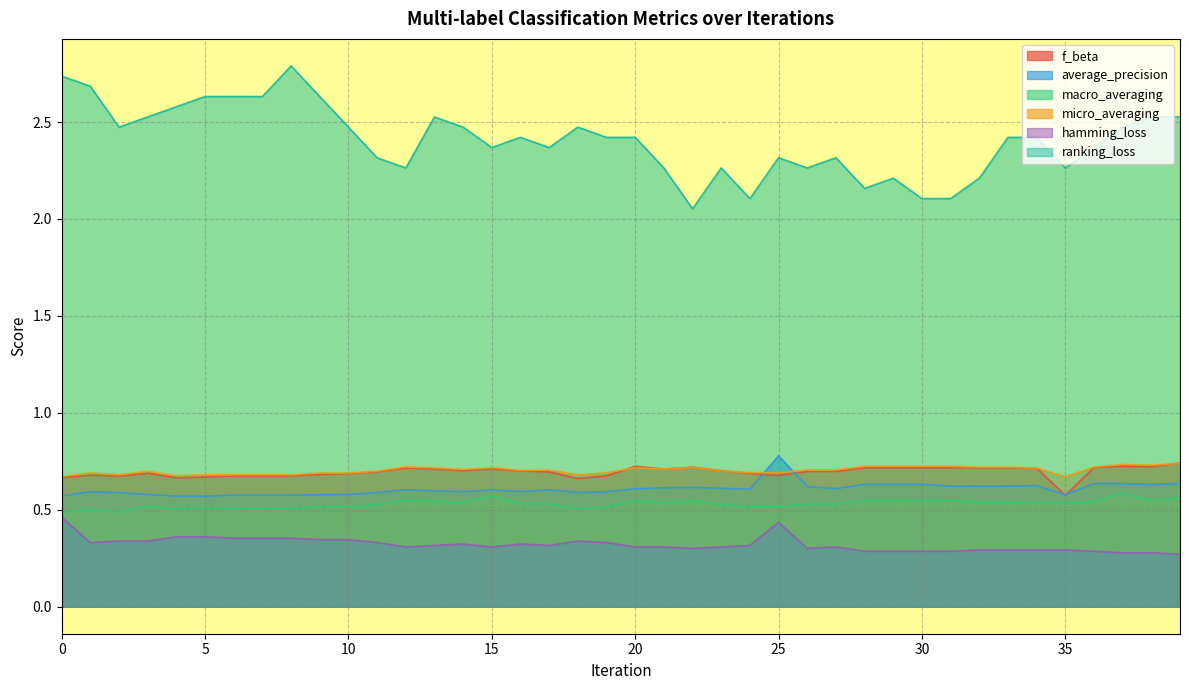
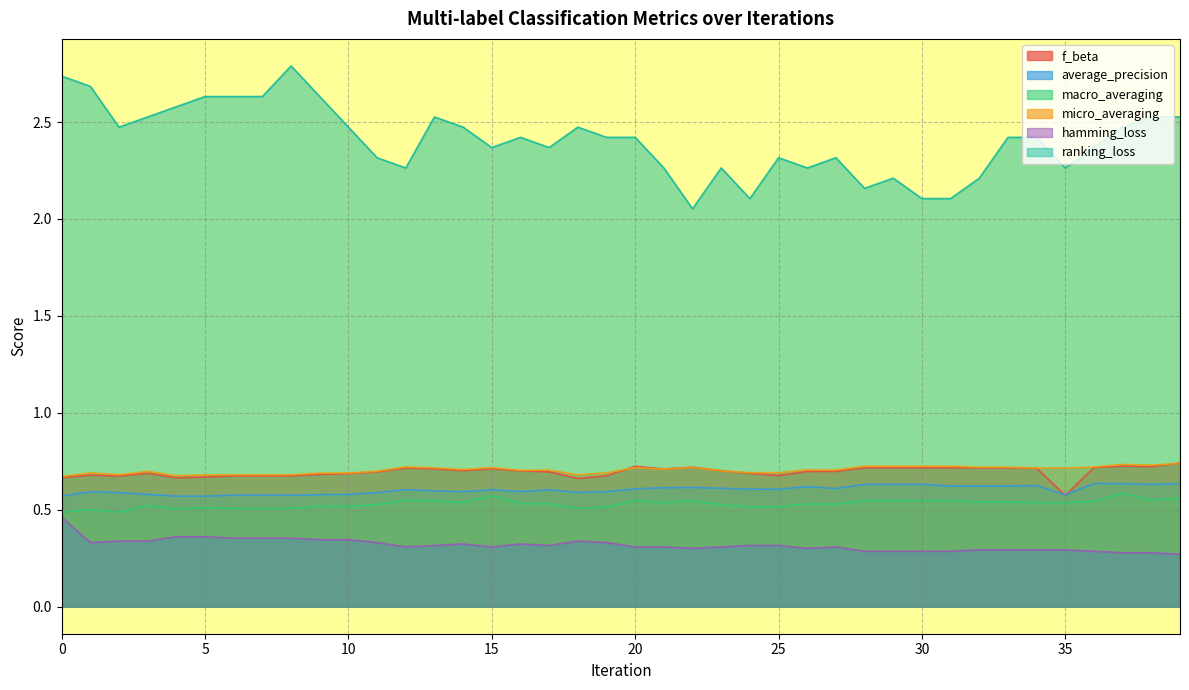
average_precision, 25: 0.78 -> 0.61
hamming_loss, 25: 0.44 -> 0.32
micro_averaging, 35: 0.67 -> 0.72
